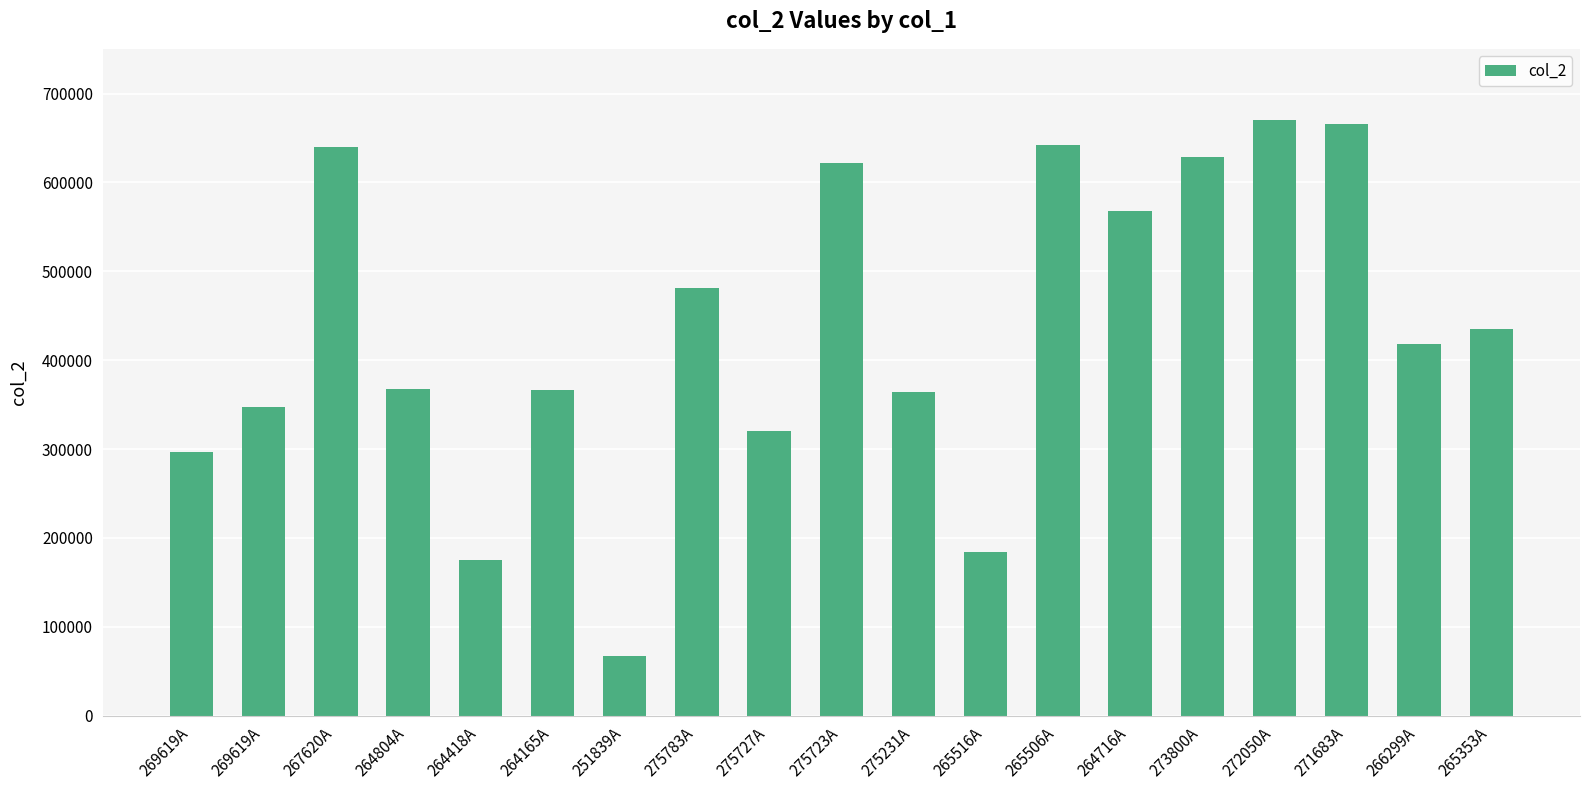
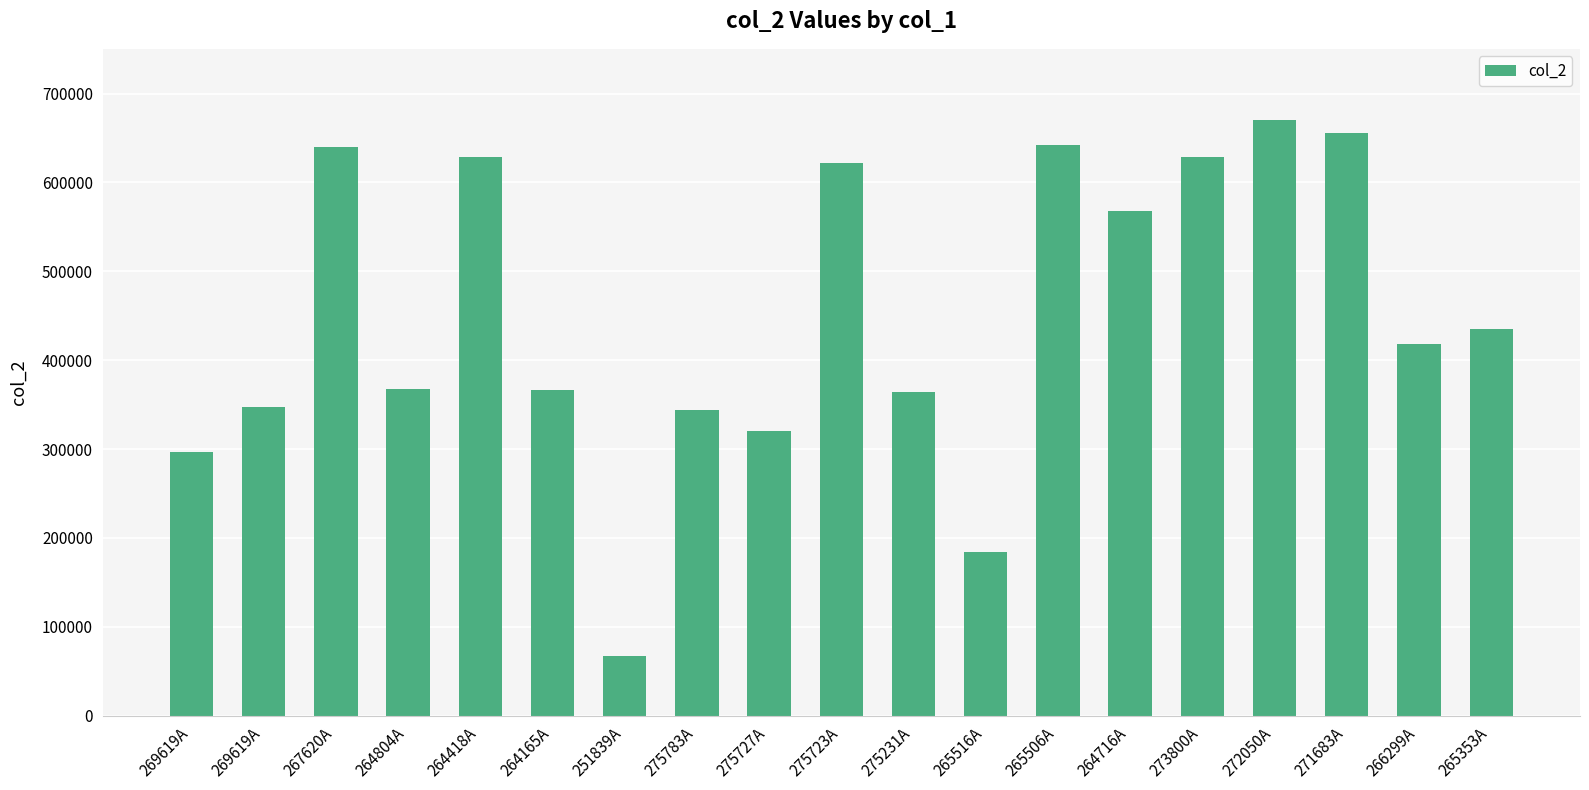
264418A: 180000 -> 630000
275783A: 480000 -> 340000
271683A: 670000 -> 660000
